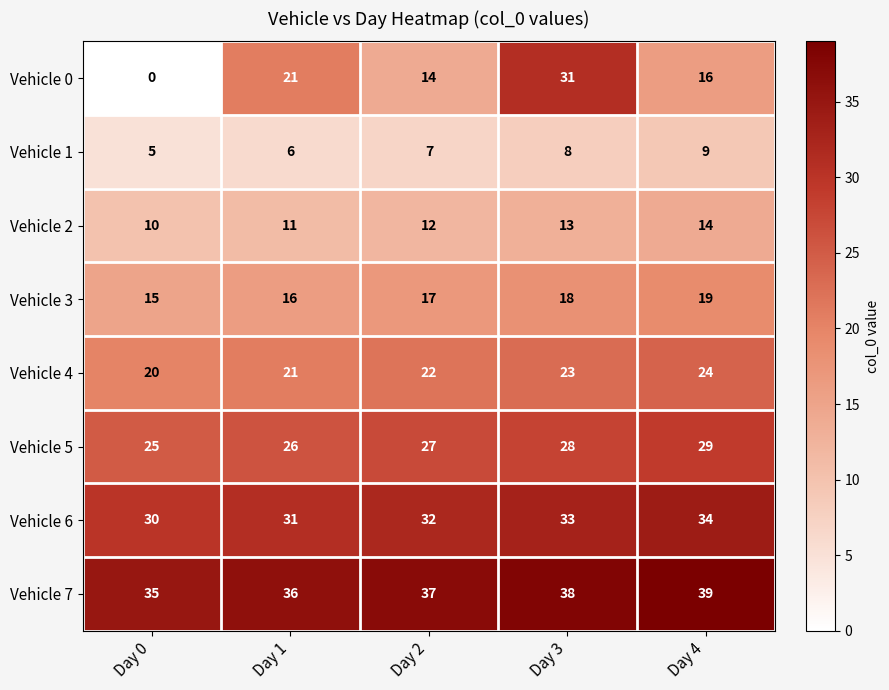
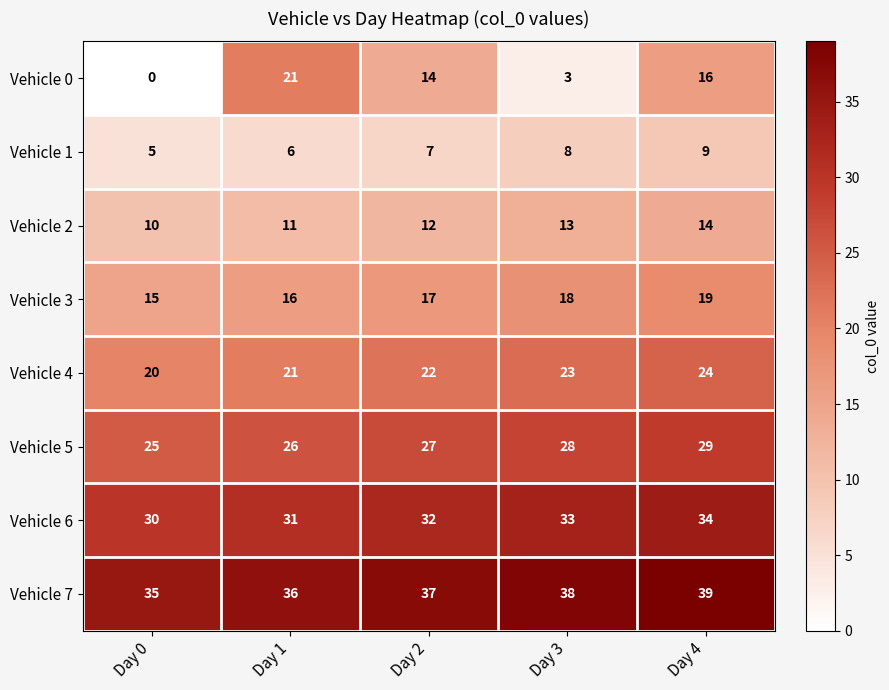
Vehicle 0, Day 3: 31 -> 3
